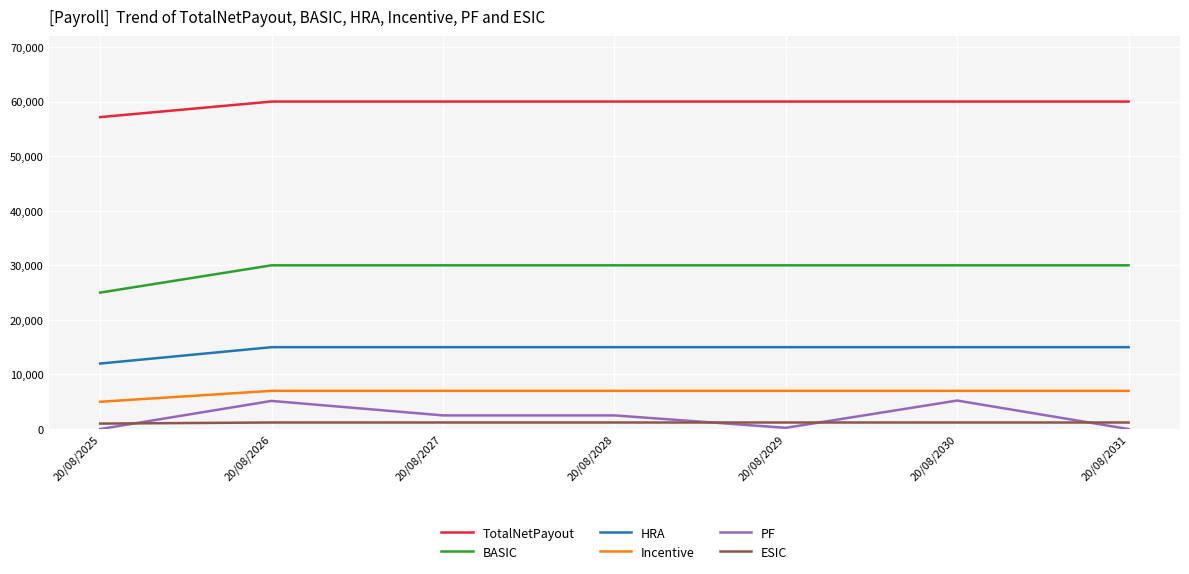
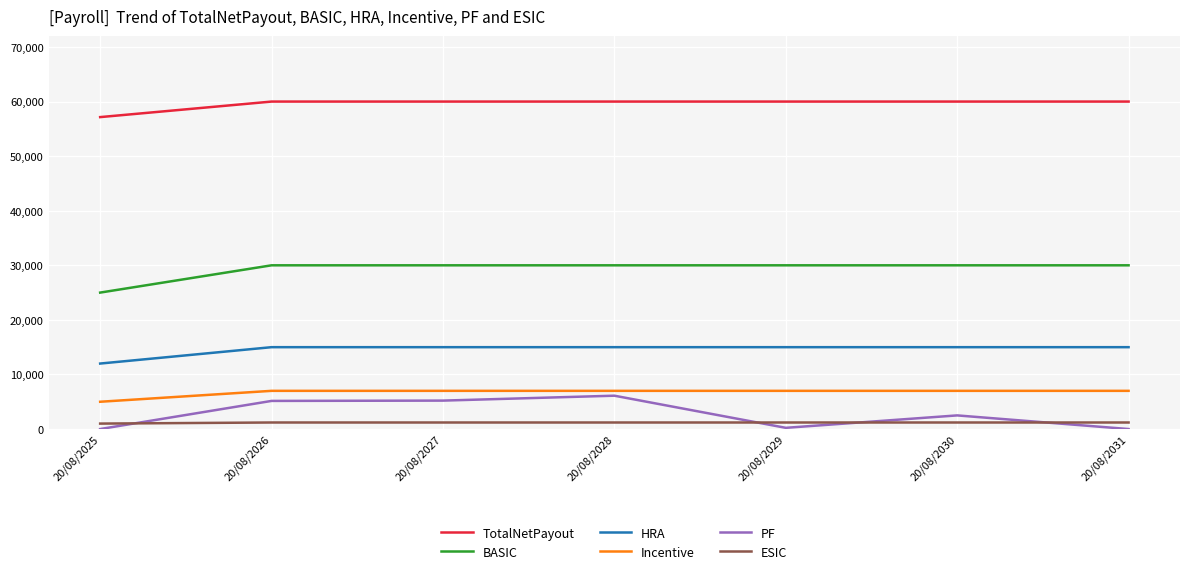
PF, 20/08/2027: 3,000 -> 5,000
PF, 20/08/2028: 3,000 -> 6,000
PF, 20/08/2030: 5,000 -> 3,000
